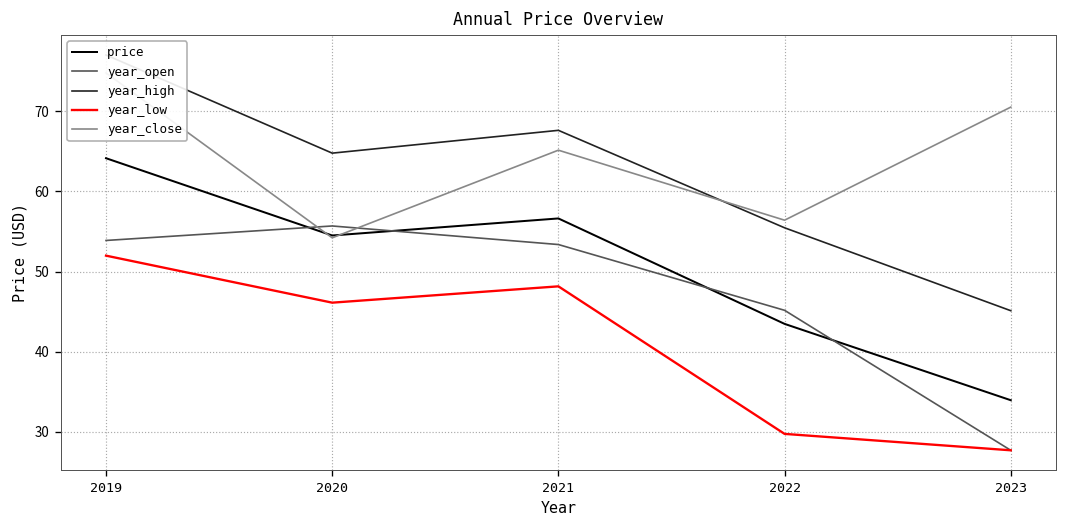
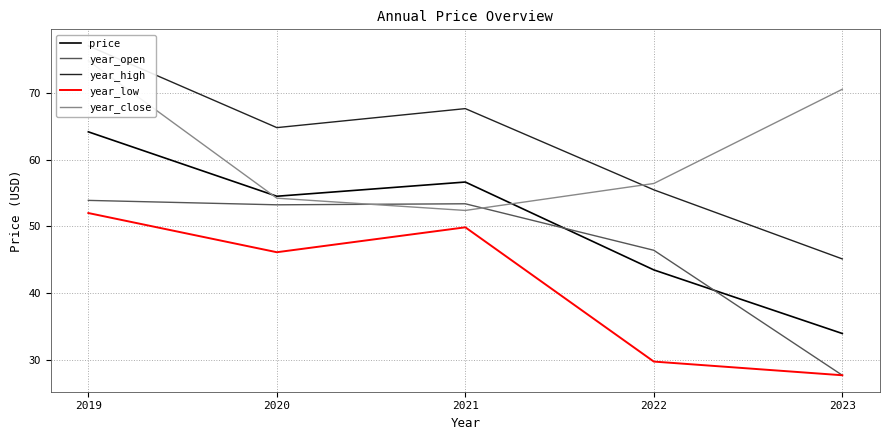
year_open, 2020: 56 -> 53
year_low, 2021: 48 -> 50
year_close, 2021: 65 -> 52
year_open, 2022: 45 -> 46
